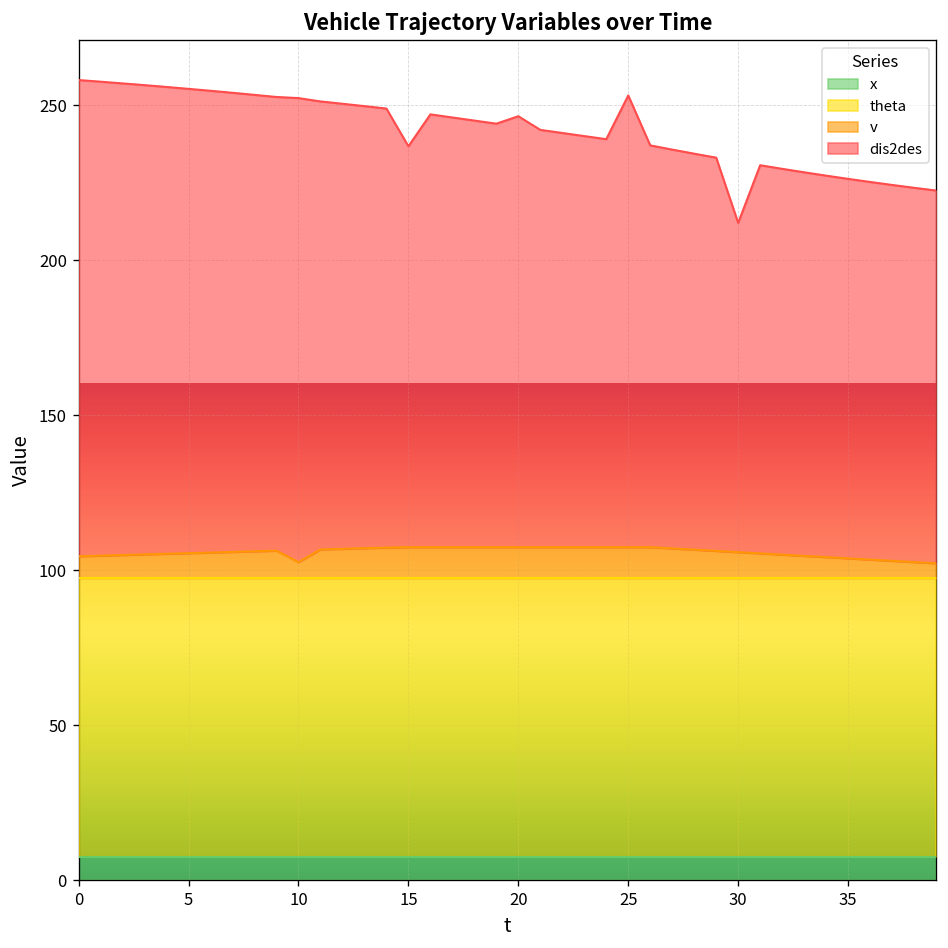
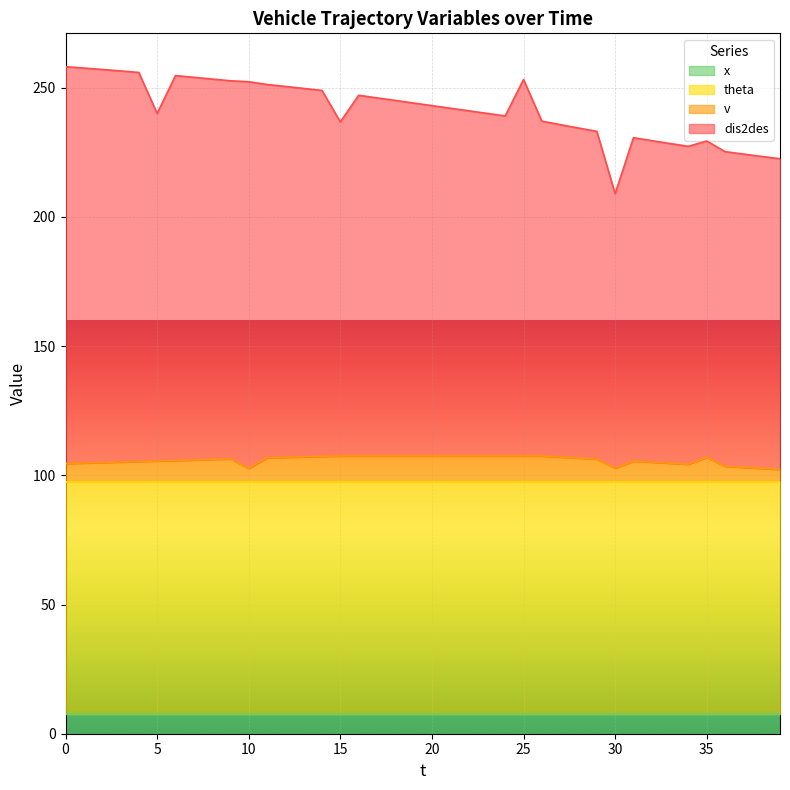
dis2des, 5: 150 -> 134
dis2des, 20: 139 -> 136
v, 30: 106 -> 103
v, 35: 104 -> 107
